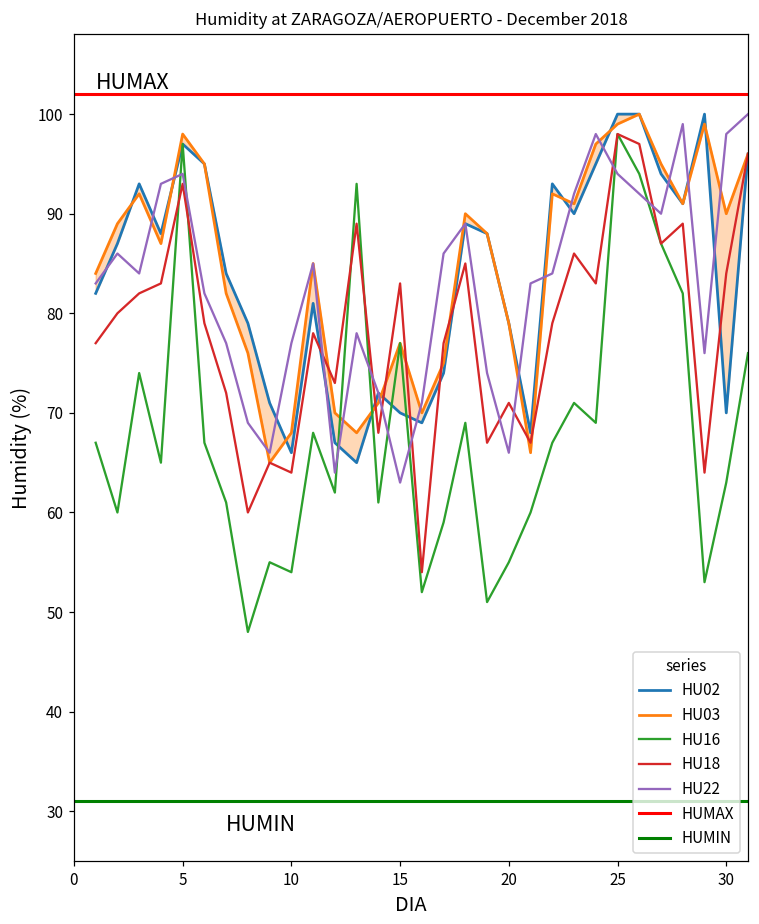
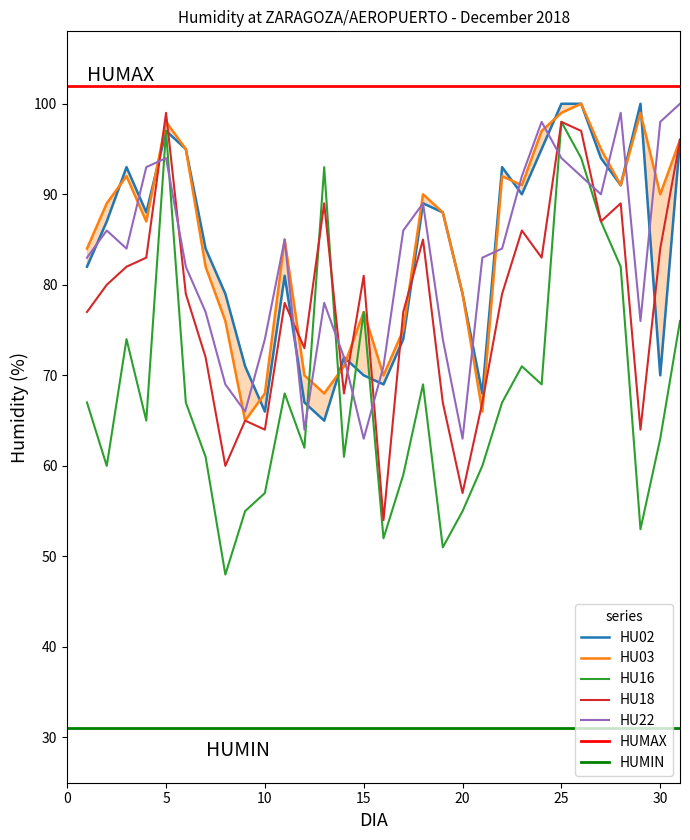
HU18, 5: 93 -> 99
HU16, 10: 54 -> 57
HU22, 10: 77 -> 74
HU18, 15: 83 -> 81
HU18, 20: 71 -> 57
HU22, 20: 66 -> 63
